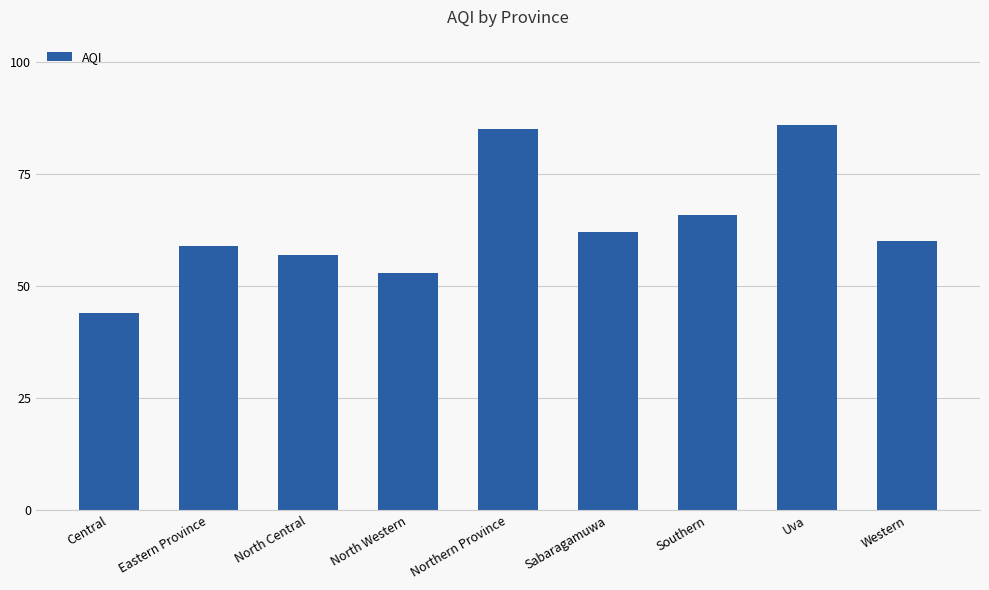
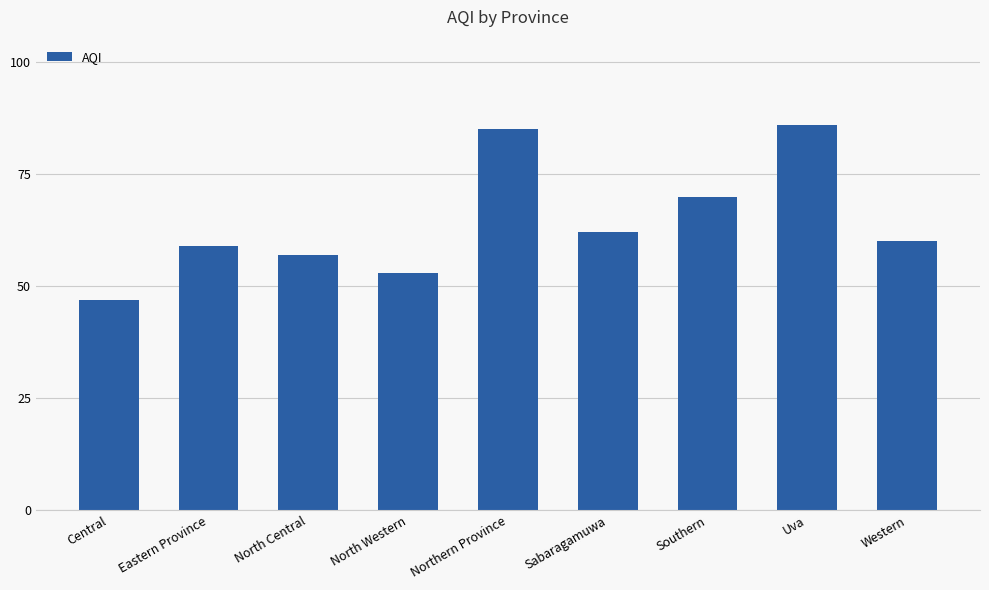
Central: 44 -> 47
Southern: 66 -> 70
